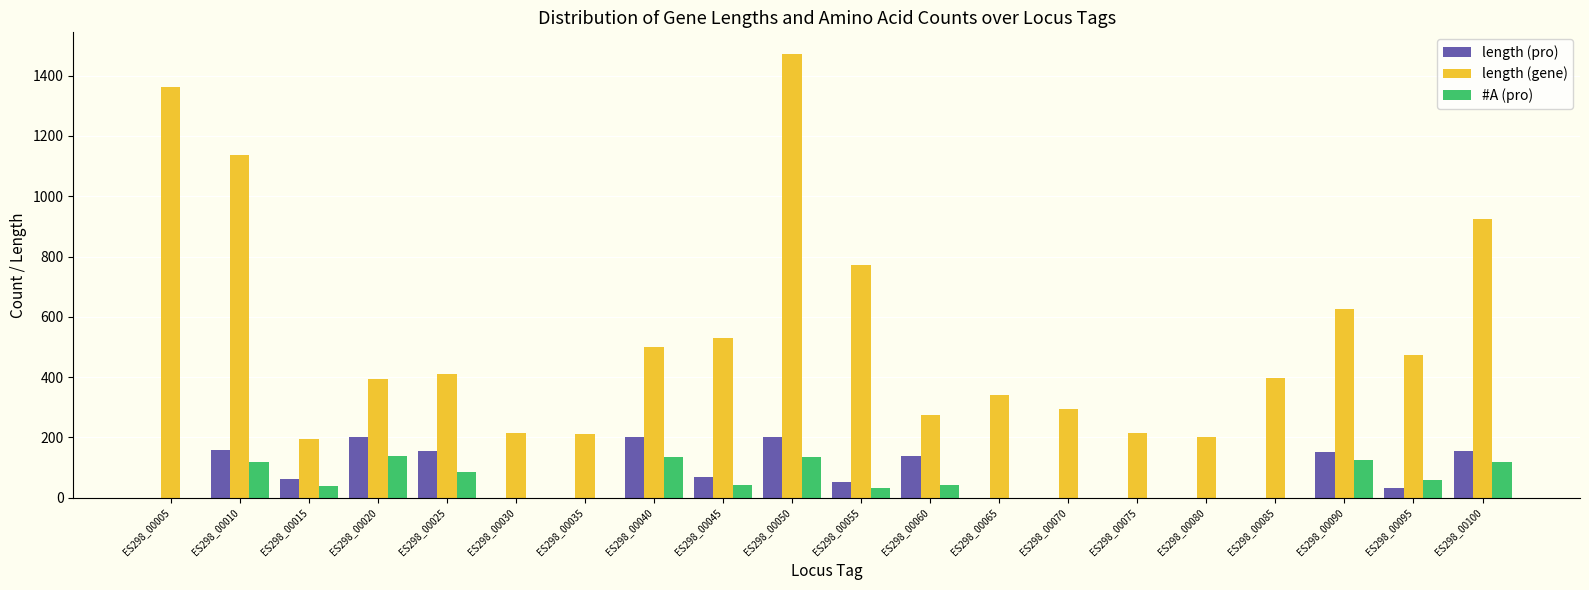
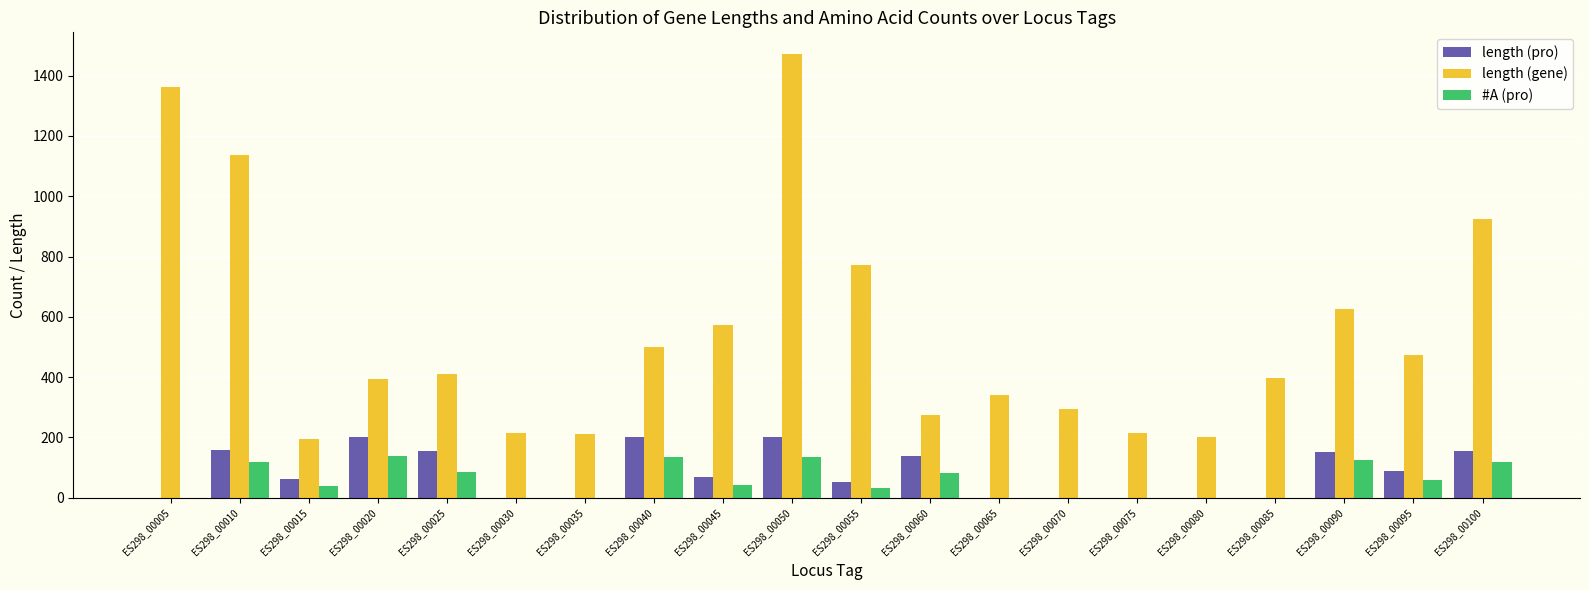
length (gene), ES298_00045: 530 -> 570
#A (pro), ES298_00060: 40 -> 80
length (pro), ES298_00095: 30 -> 90
